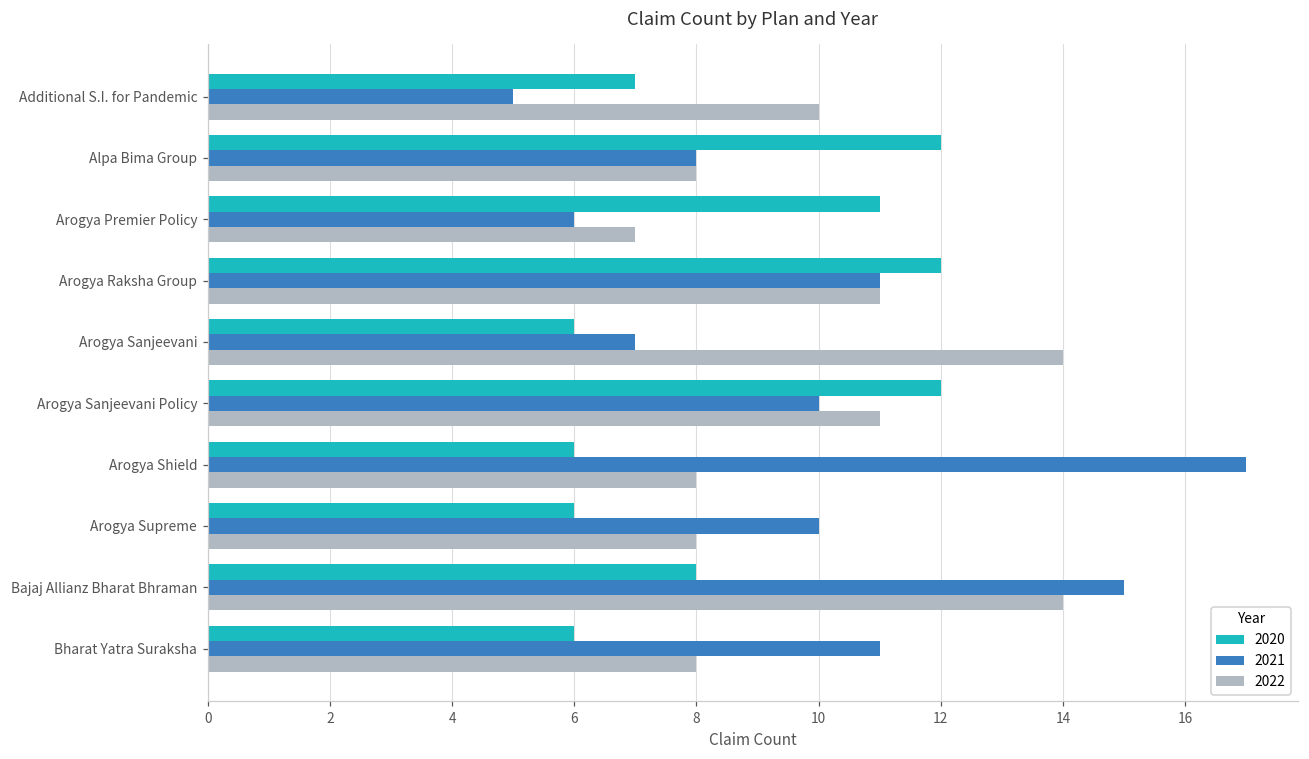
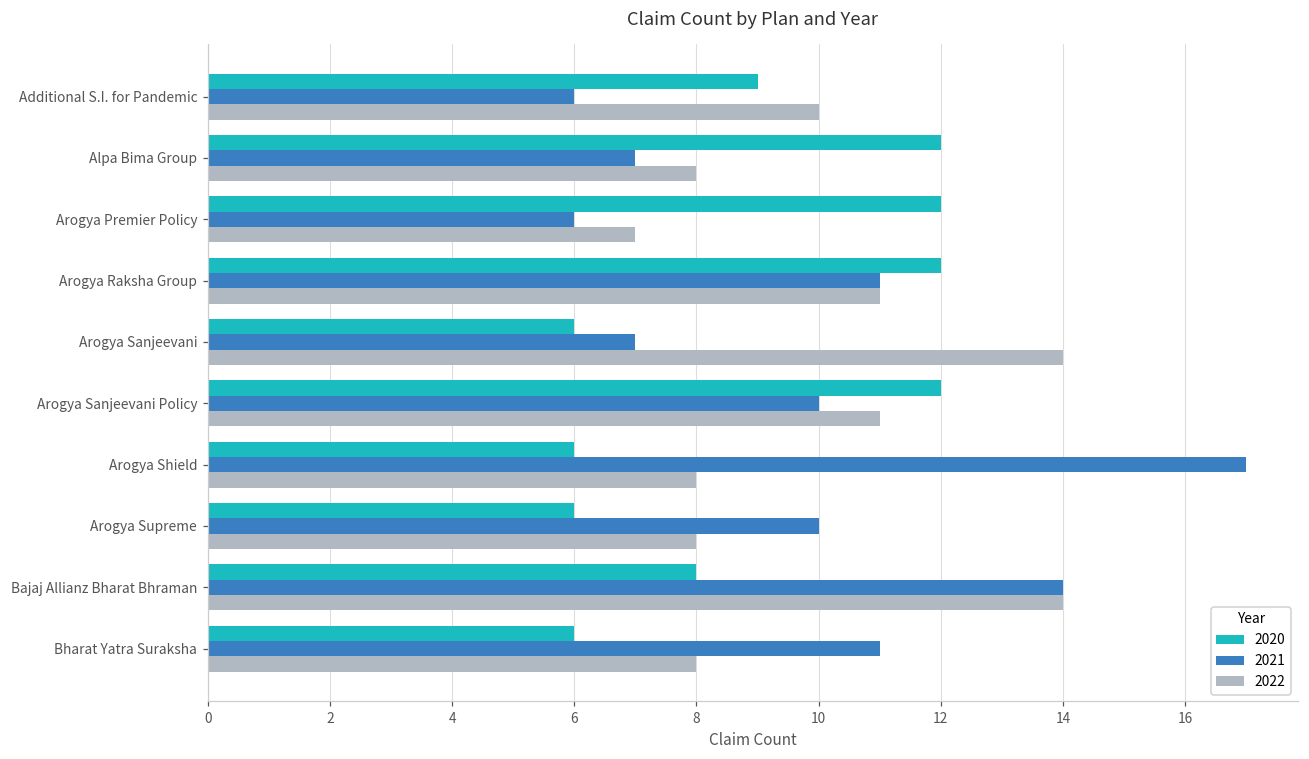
2020, Additional S.I. for Pandemic: 7 -> 9
2021, Additional S.I. for Pandemic: 5 -> 6
2021, Alpa Bima Group: 8 -> 7
2020, Arogya Premier Policy: 11 -> 12
2021, Bajaj Allianz Bharat Bhraman: 15 -> 14
